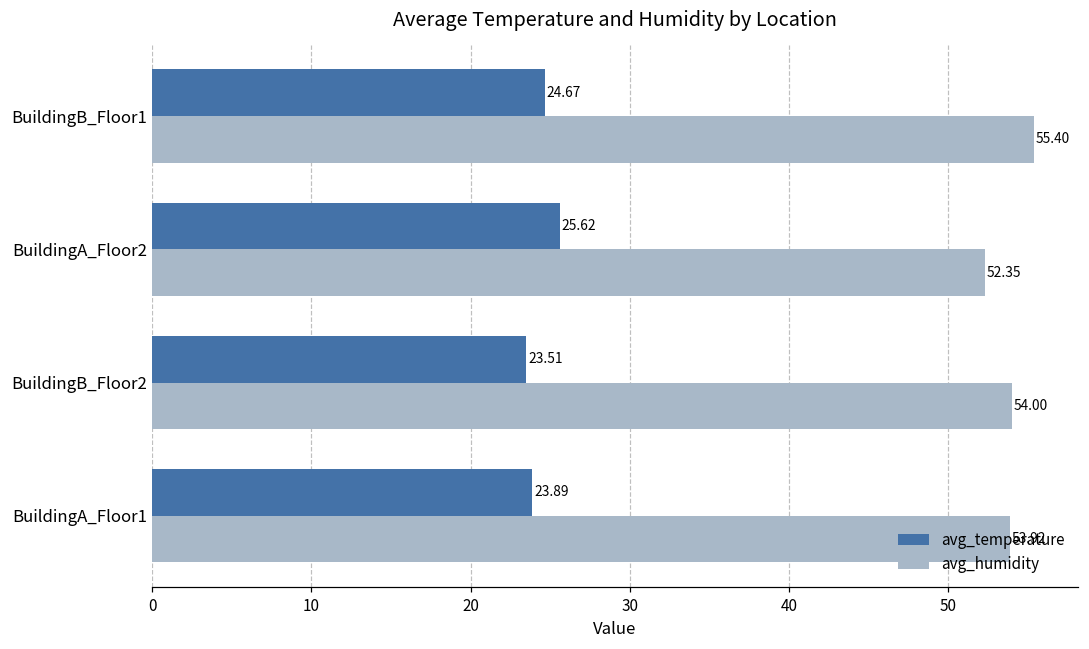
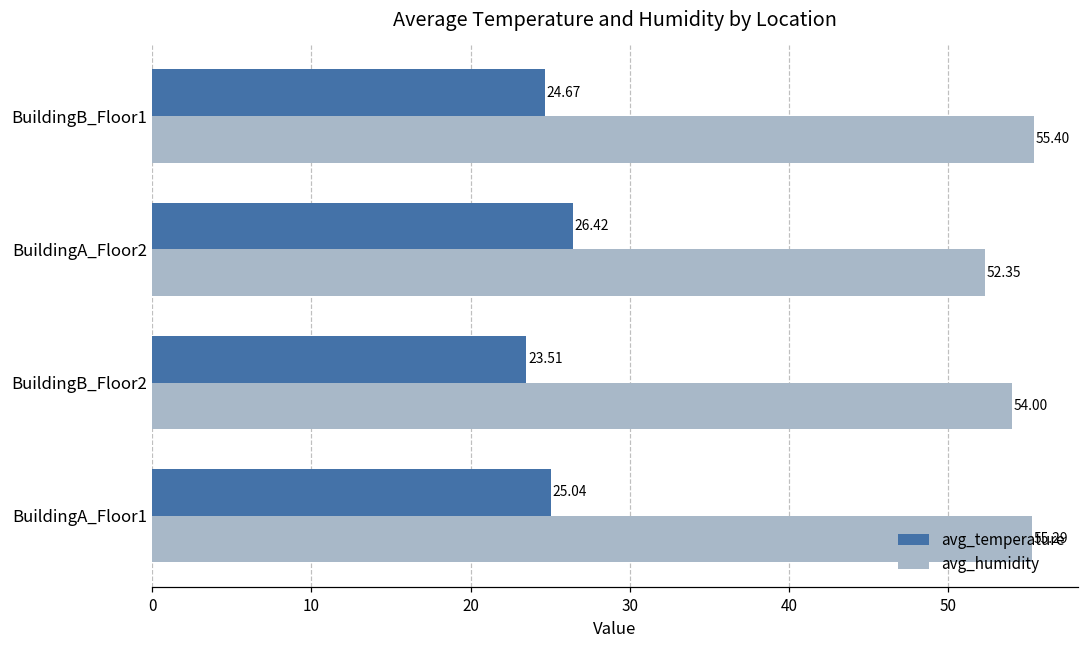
avg_temperature, BuildingA_Floor2: 25.62 -> 26.42
avg_temperature, BuildingA_Floor1: 23.89 -> 25.04
avg_humidity, BuildingA_Floor1: 53.92 -> 55.29
